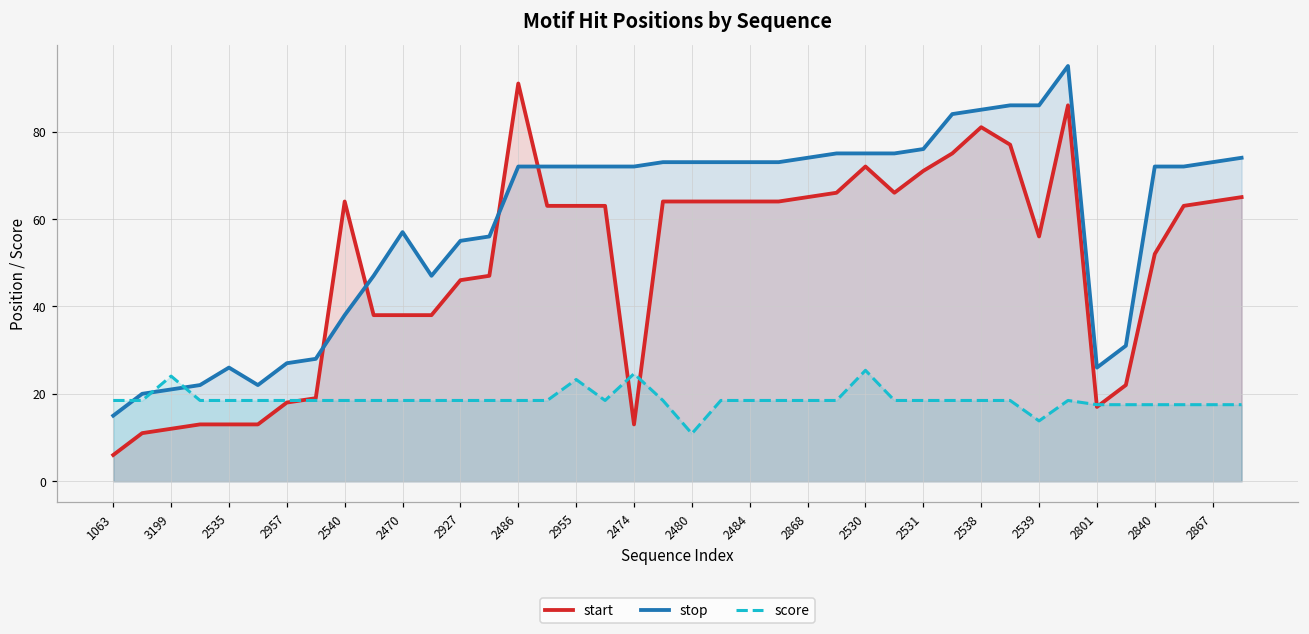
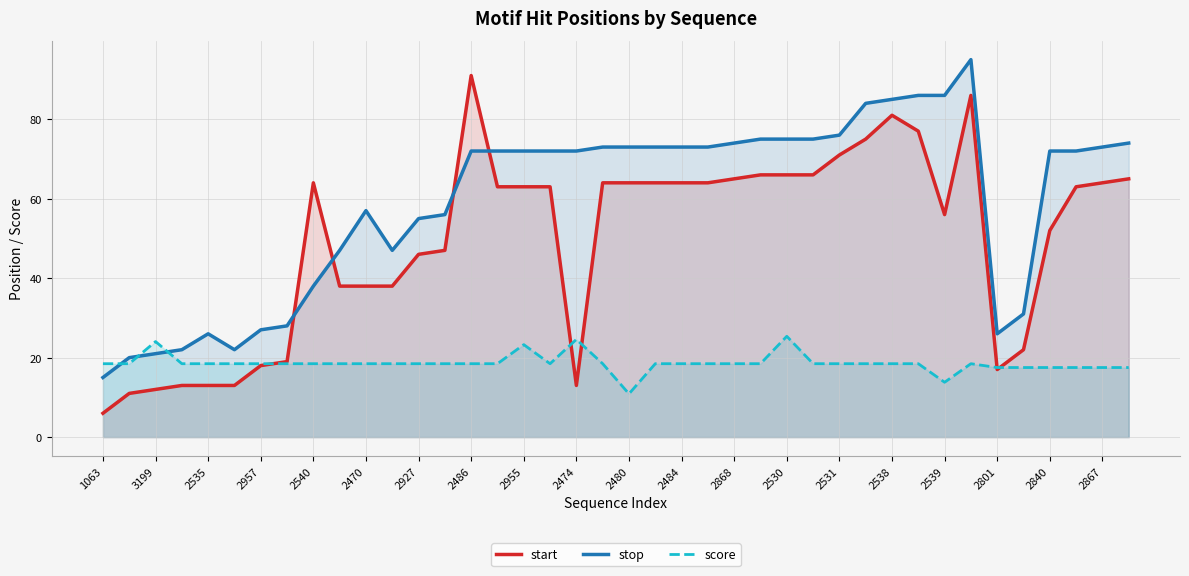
start, 2530: 72 -> 66
